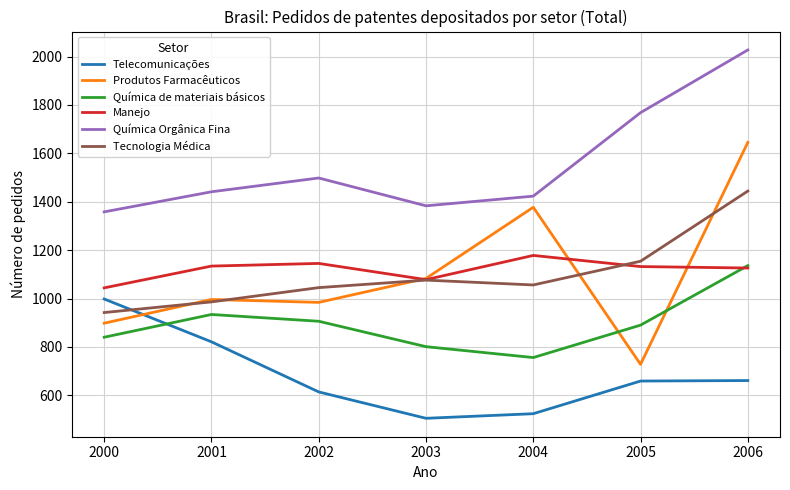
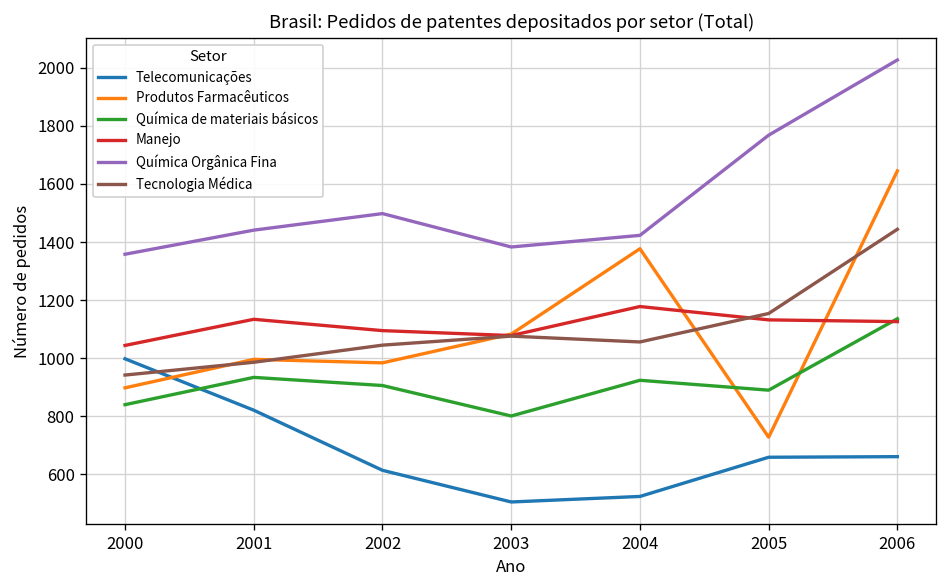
Manejo, 2002: 1150 -> 1100
Química de materiais básicos, 2004: 760 -> 920
